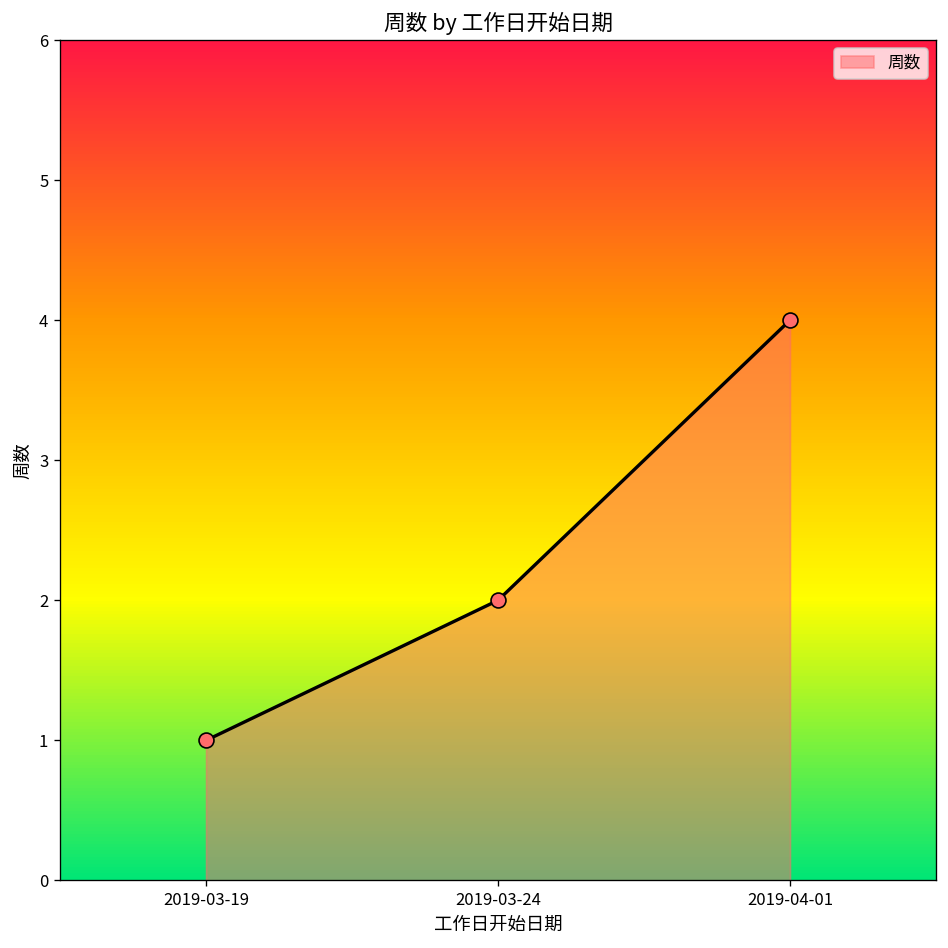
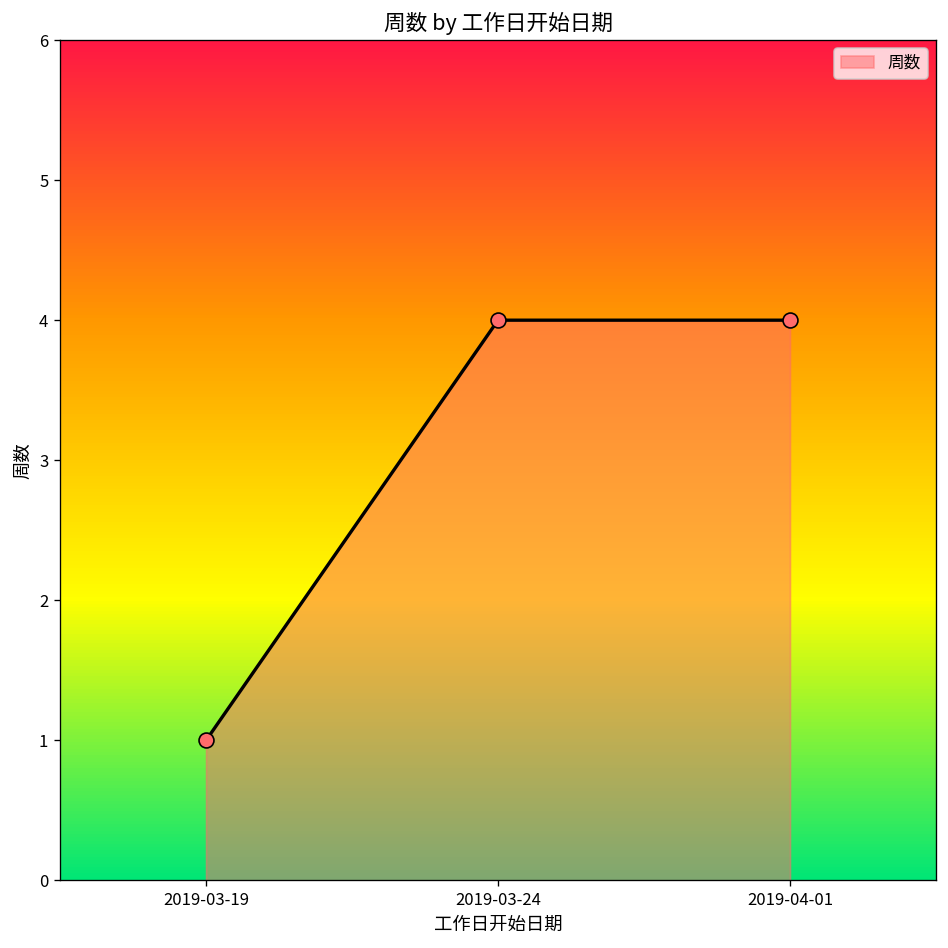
2019-03-24: 2 -> 4
